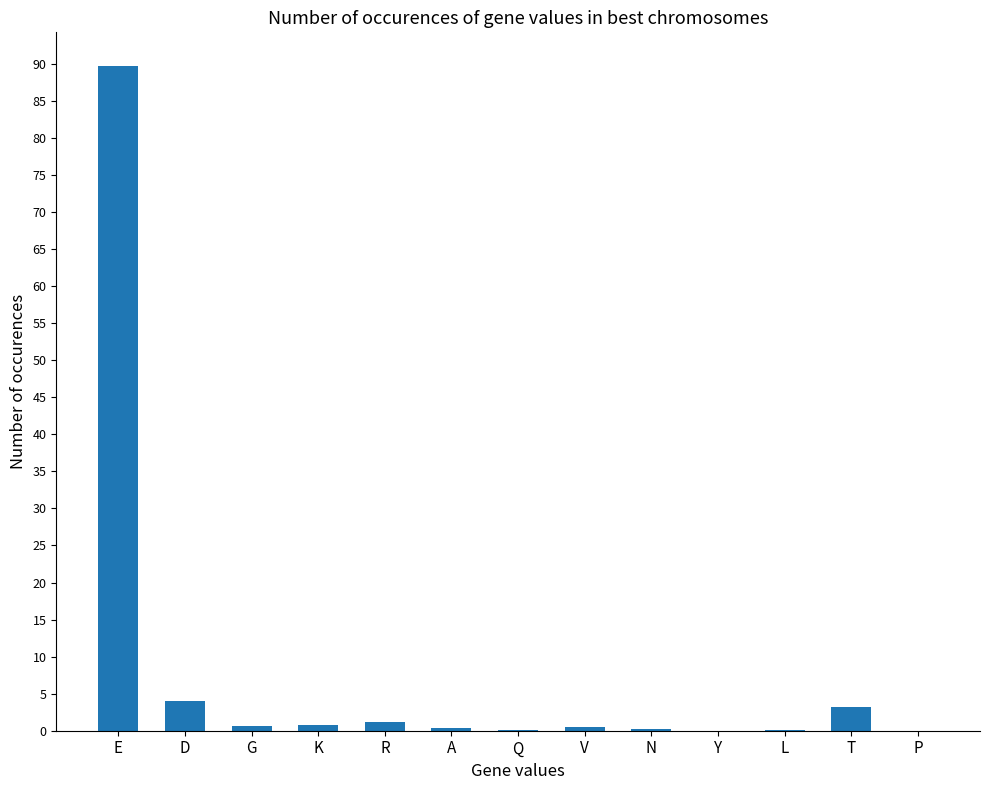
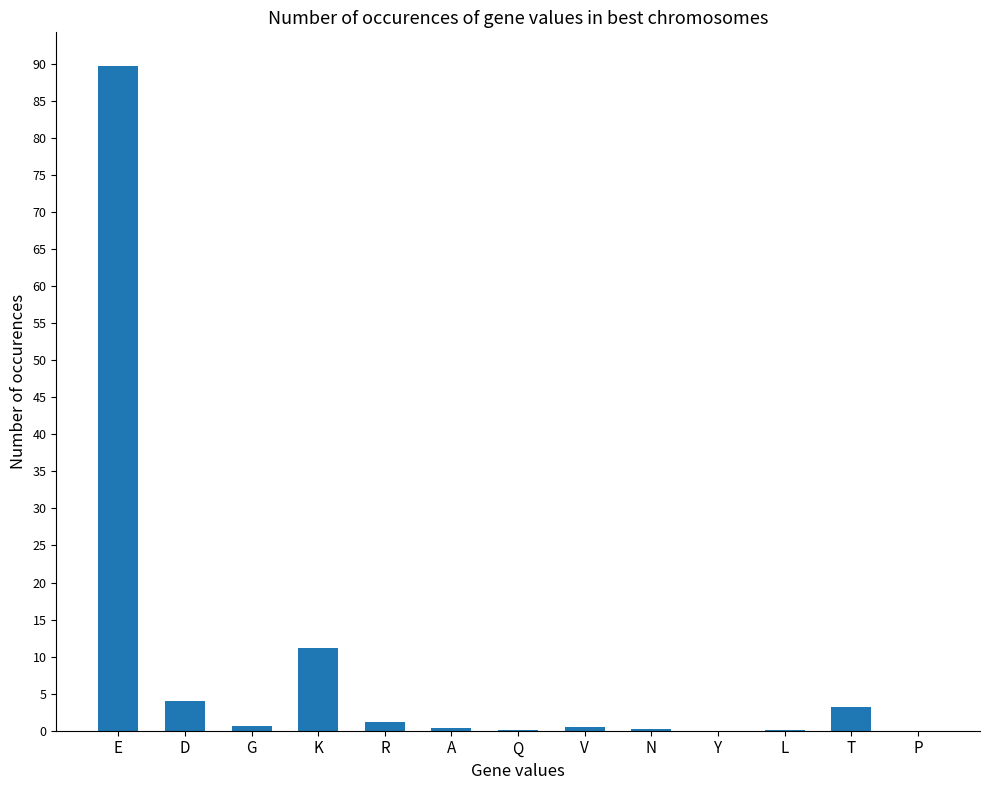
K: 1 -> 11
